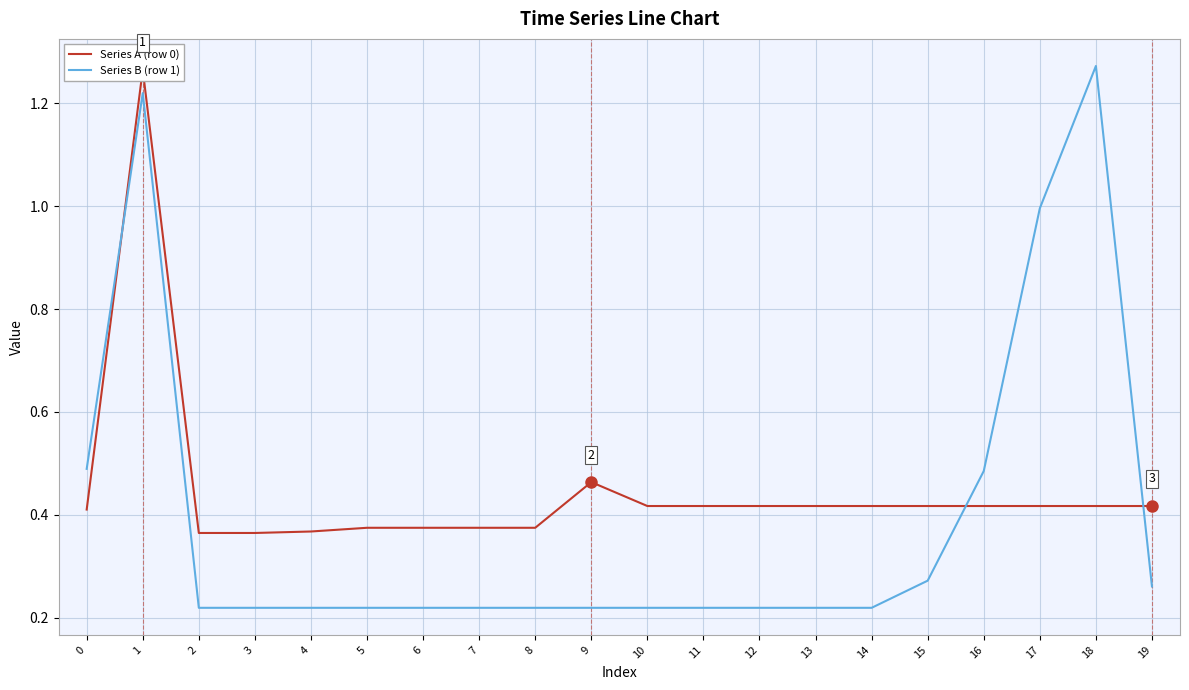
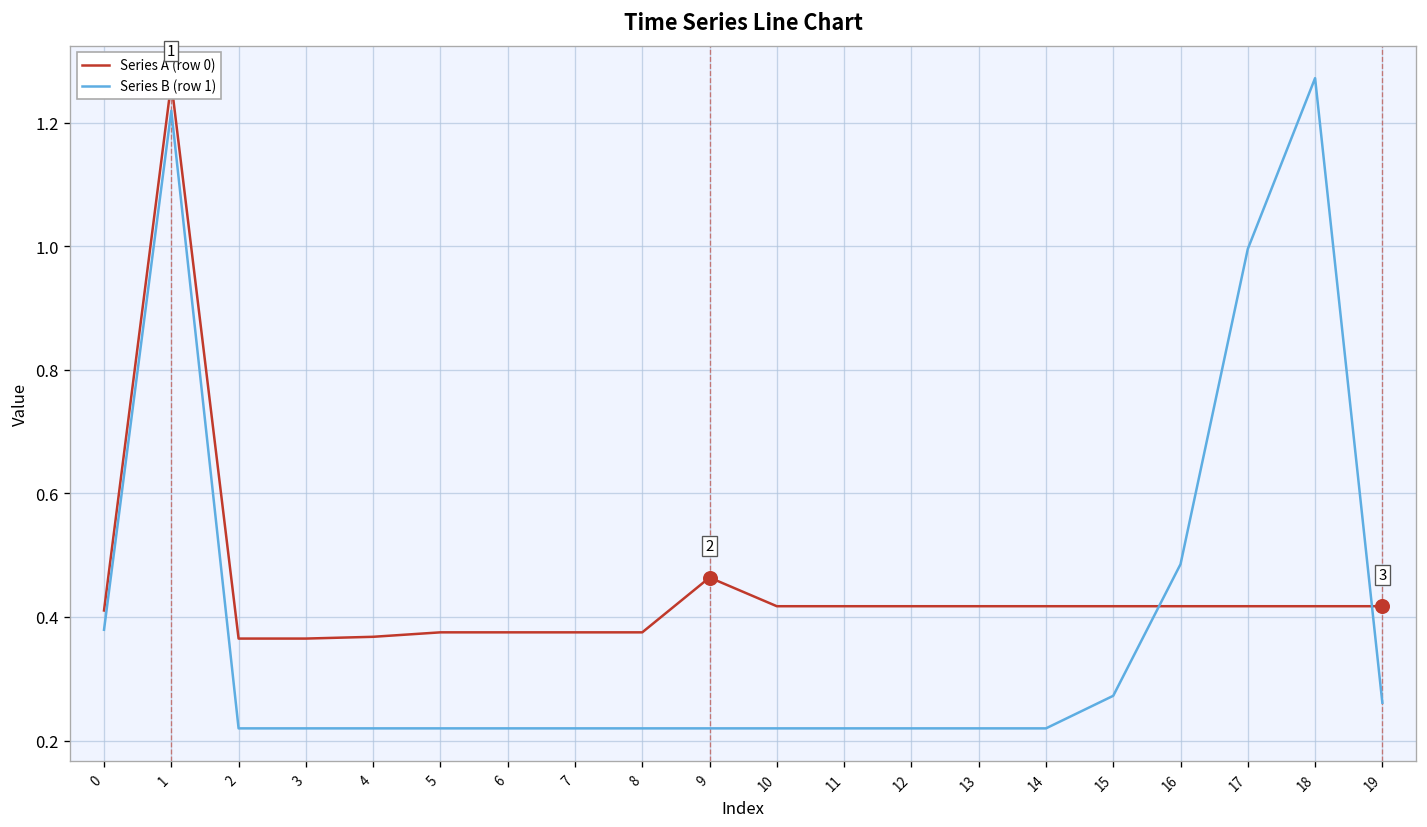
Series B (row 1), 0: 0.49 -> 0.38
